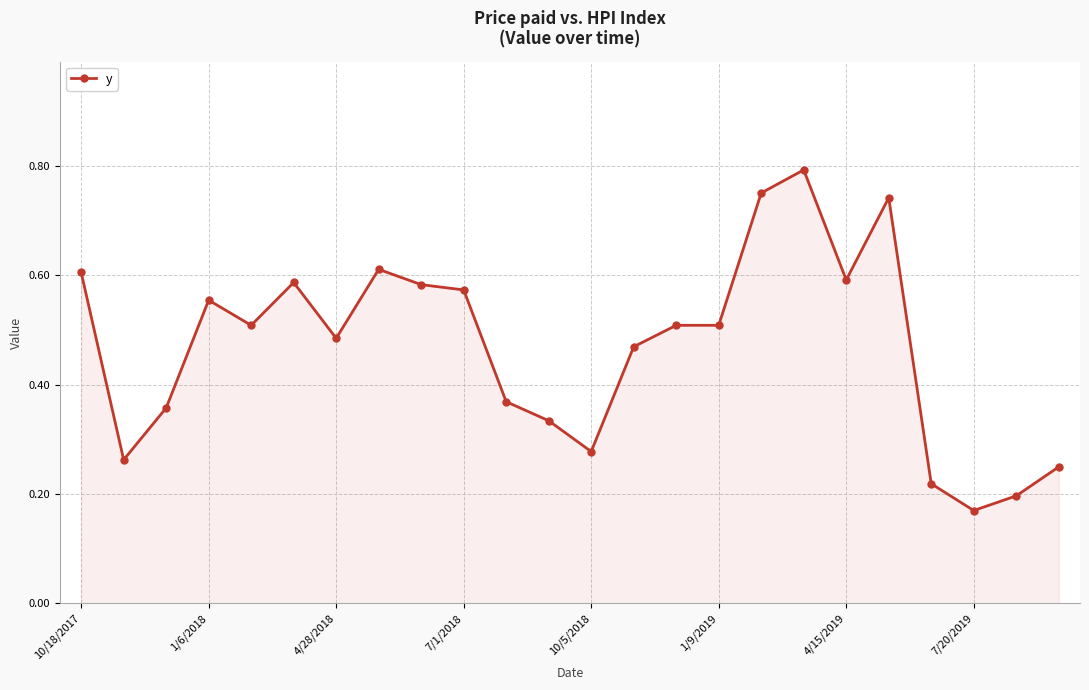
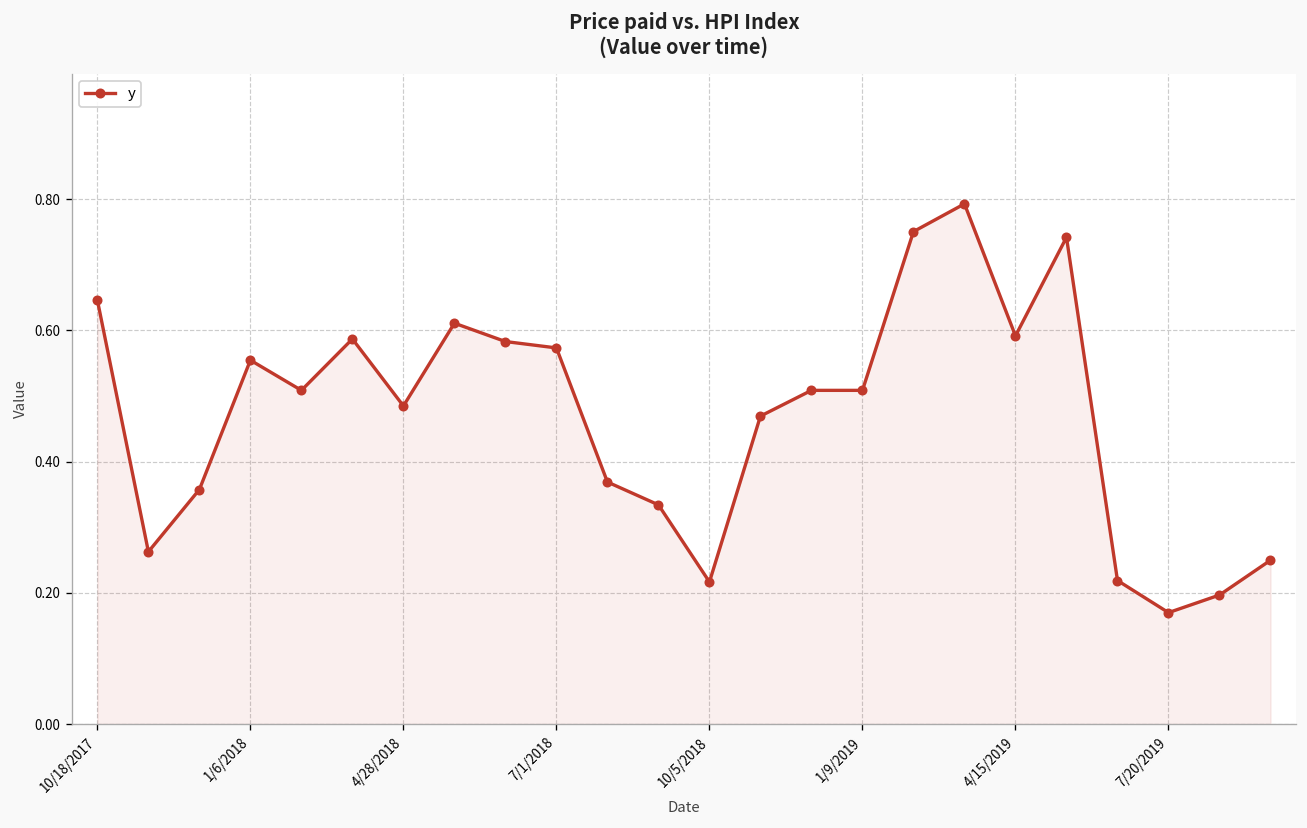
10/18/2017: 0.61 -> 0.65
10/5/2018: 0.28 -> 0.22
